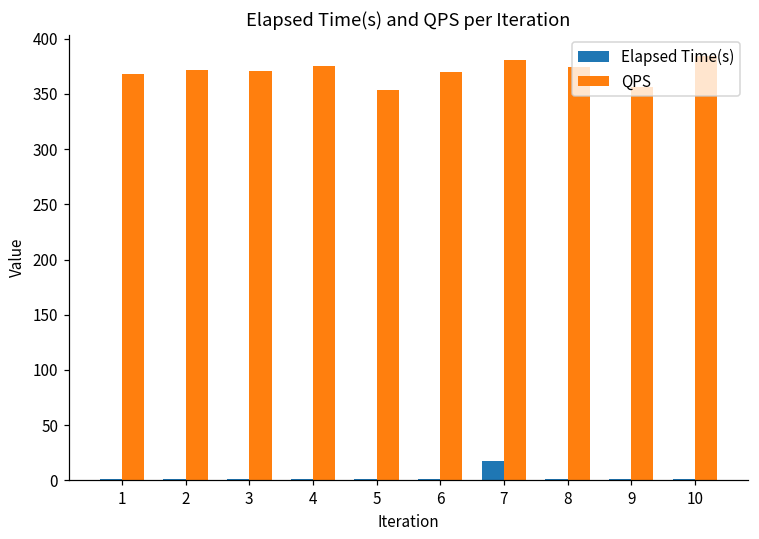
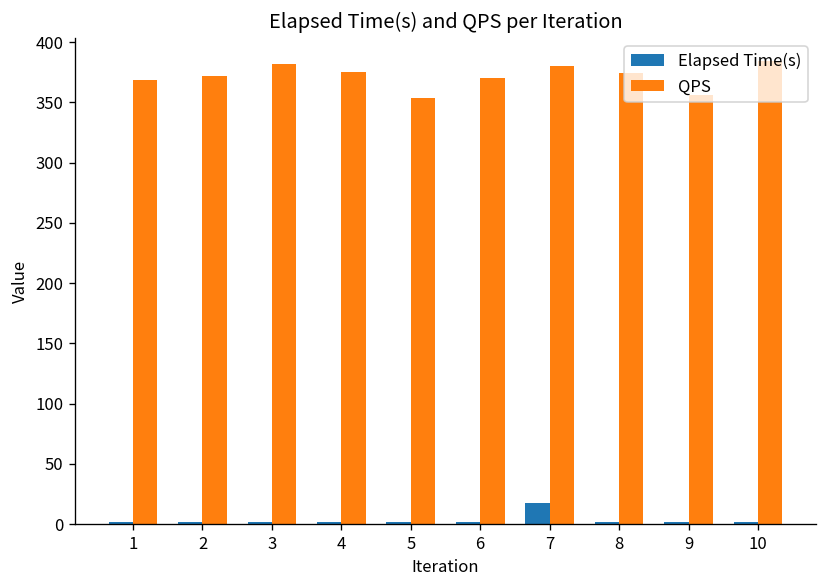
QPS, 3: 370 -> 382
